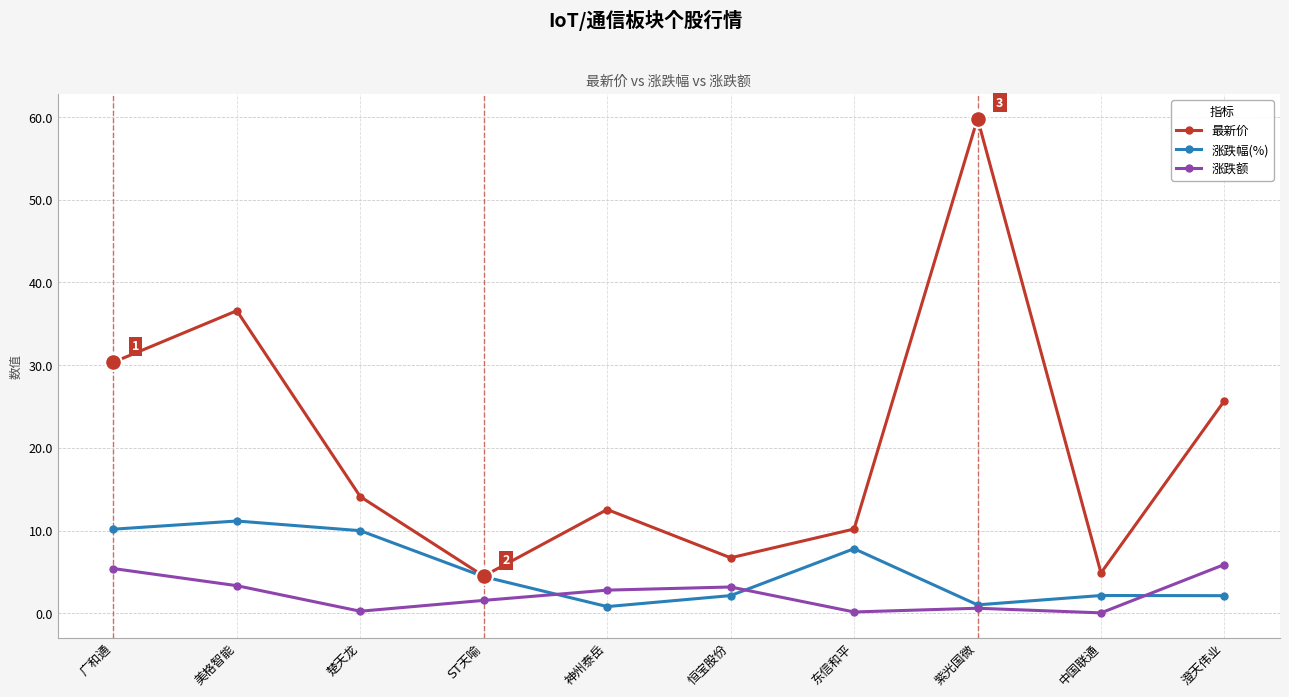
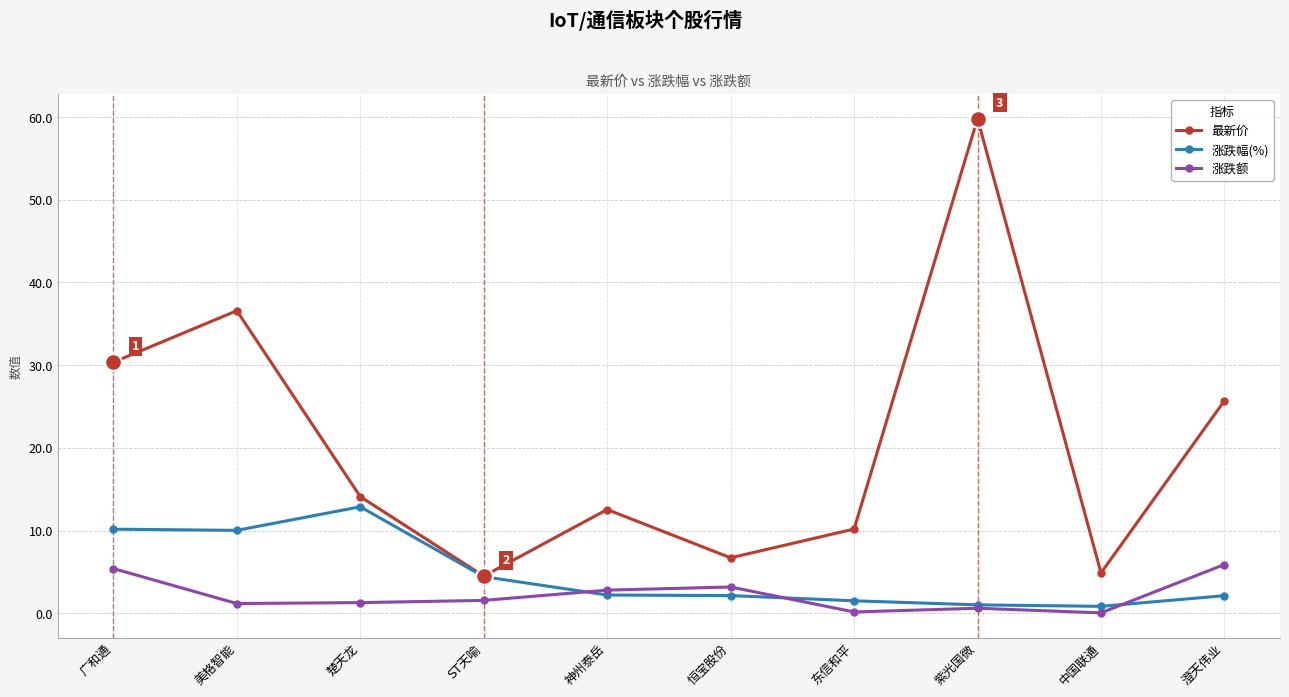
涨跌幅(%), 美格智能: 11 -> 10
涨跌额, 美格智能: 3 -> 1
涨跌幅(%), 楚天龙: 10 -> 13
涨跌额, 楚天龙: 0 -> 1
涨跌幅(%), 神州泰岳: 1 -> 2
涨跌幅(%), 东信和平: 8 -> 2
涨跌幅(%), 中国联通: 2 -> 1
